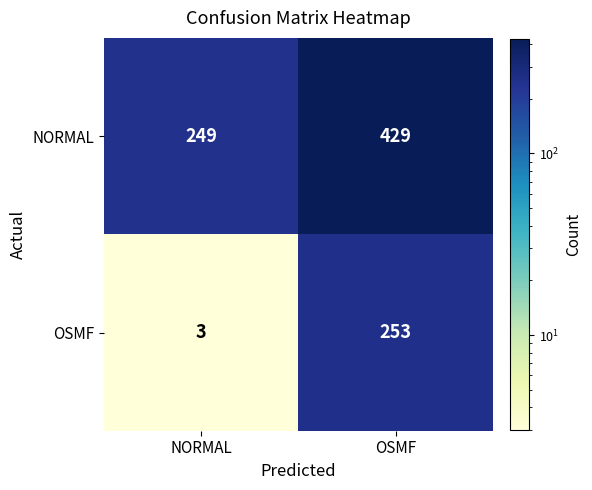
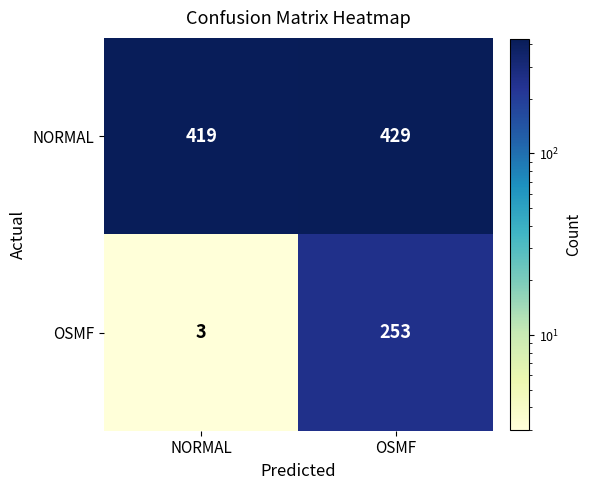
NORMAL, NORMAL: 249 -> 419
